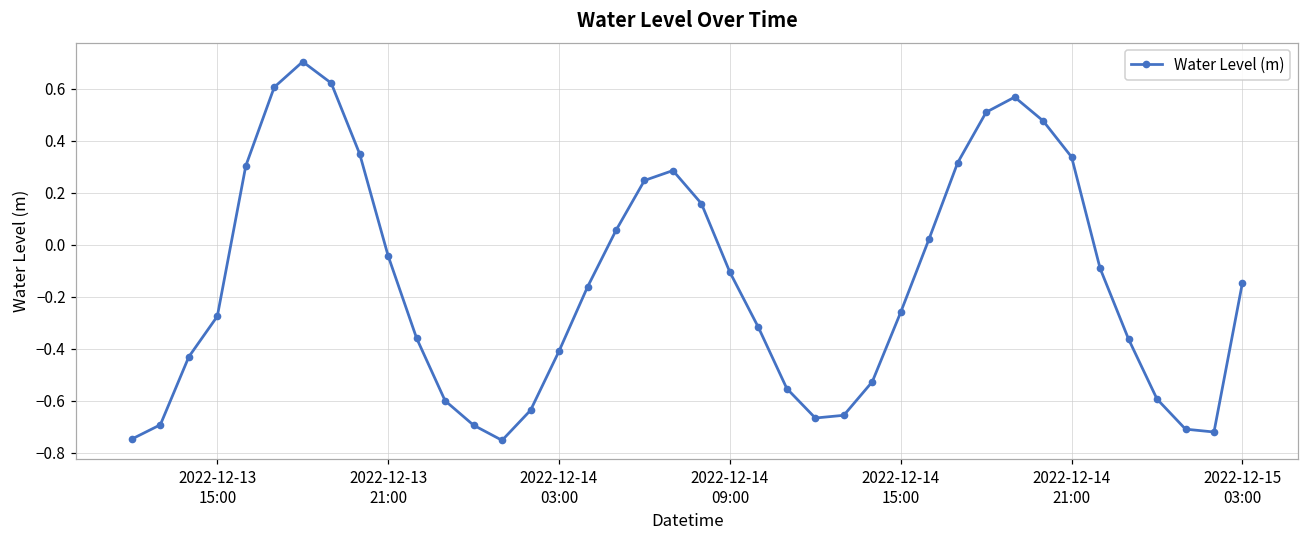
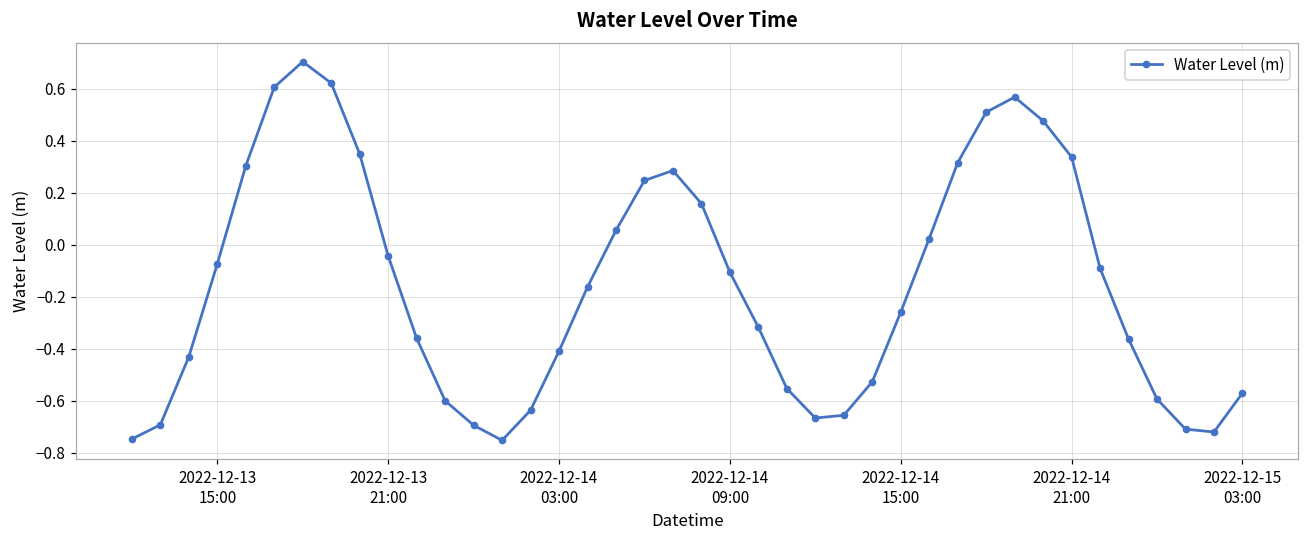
2022-12-13 15:00: -0.28 -> -0.07
2022-12-15 03:00: -0.15 -> -0.57
